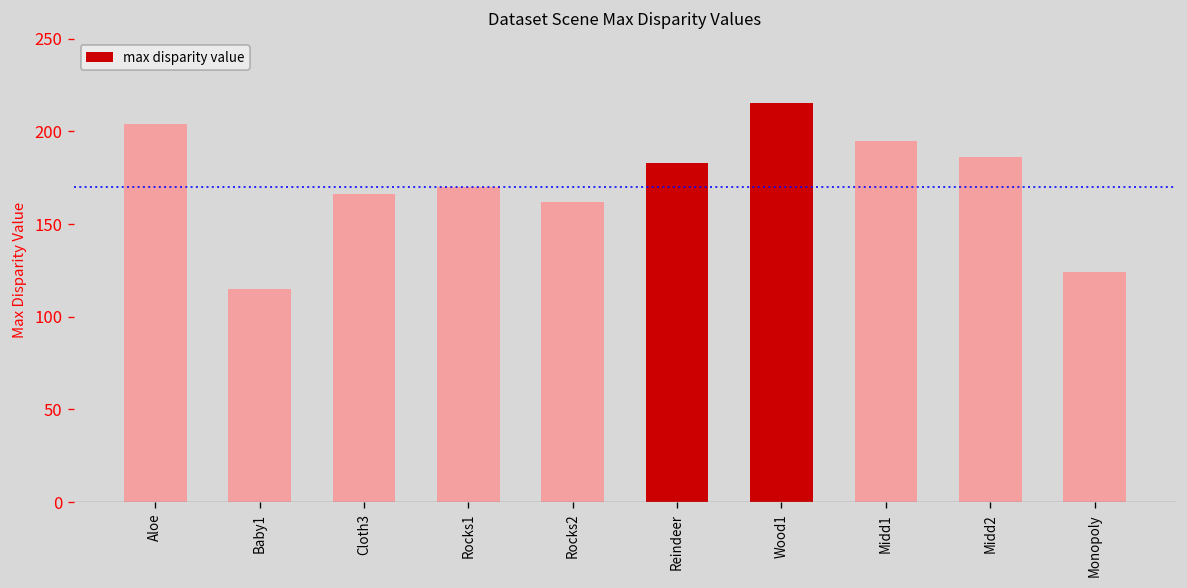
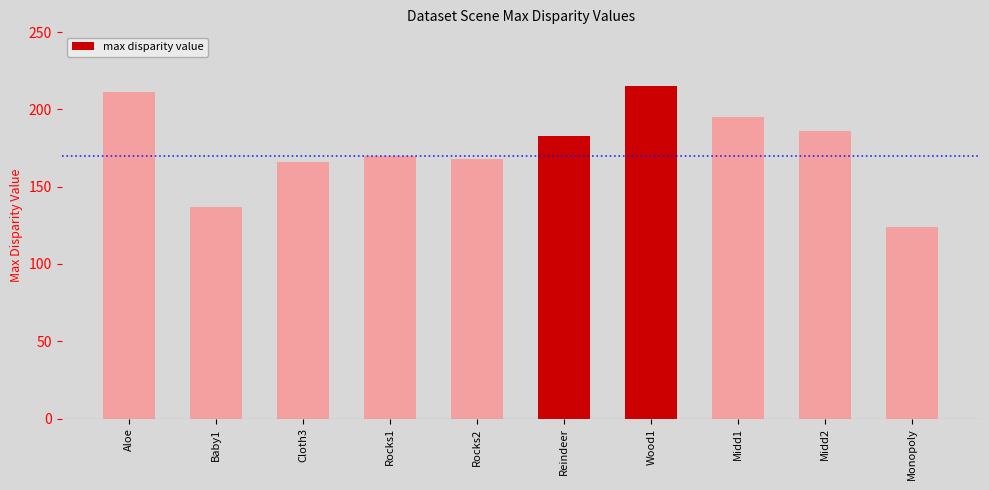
Aloe: 204 -> 211
Baby1: 115 -> 137
Rocks2: 162 -> 168
